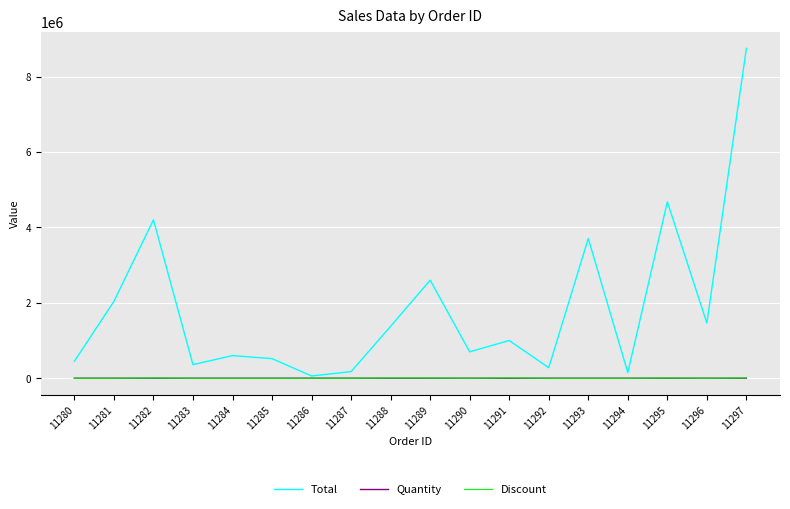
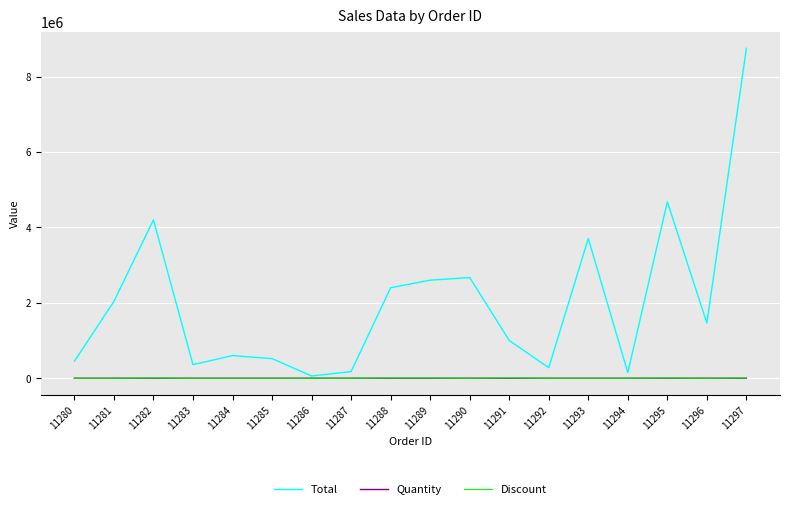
Total, 11288: 1400000 -> 2400000
Total, 11290: 700000 -> 2700000
